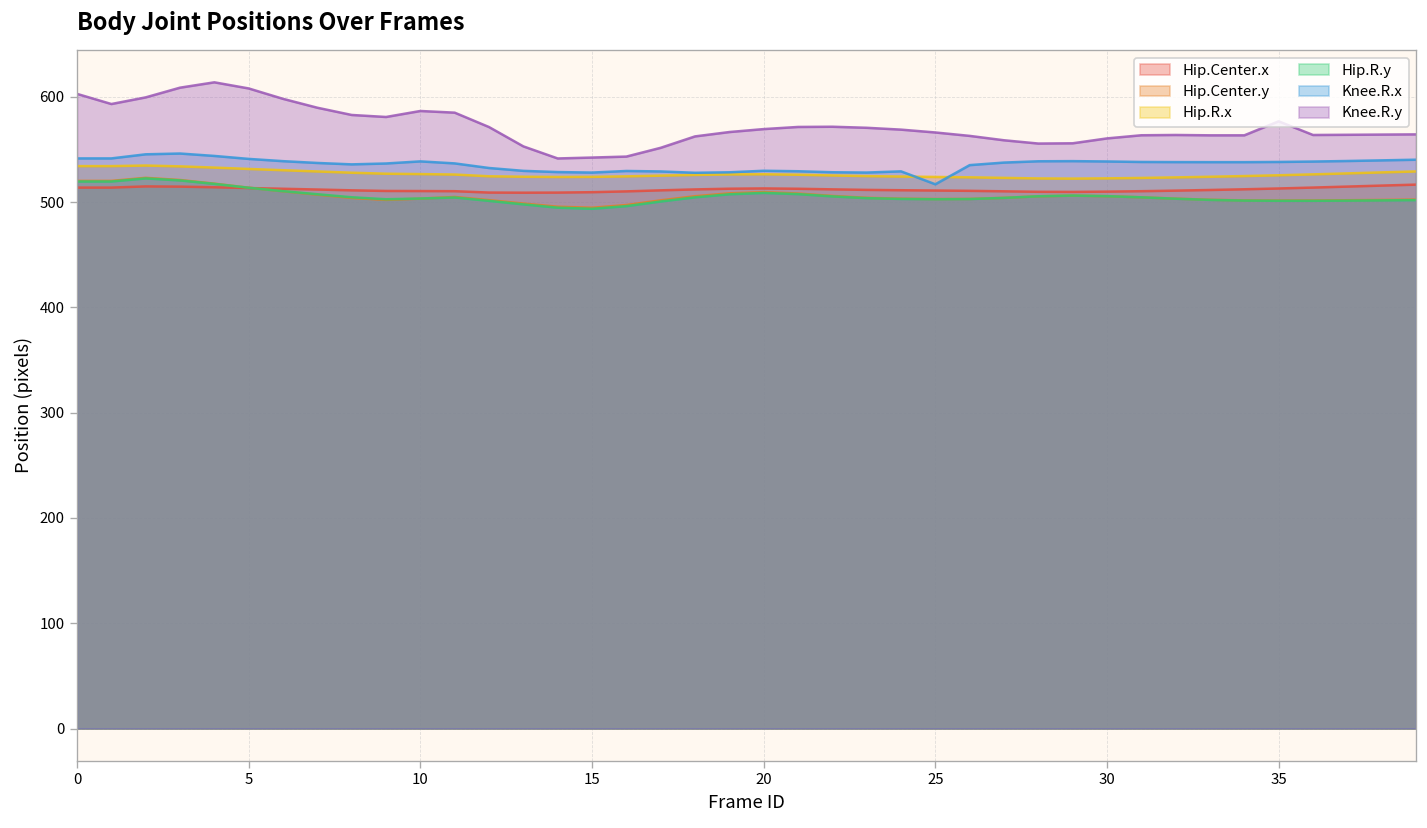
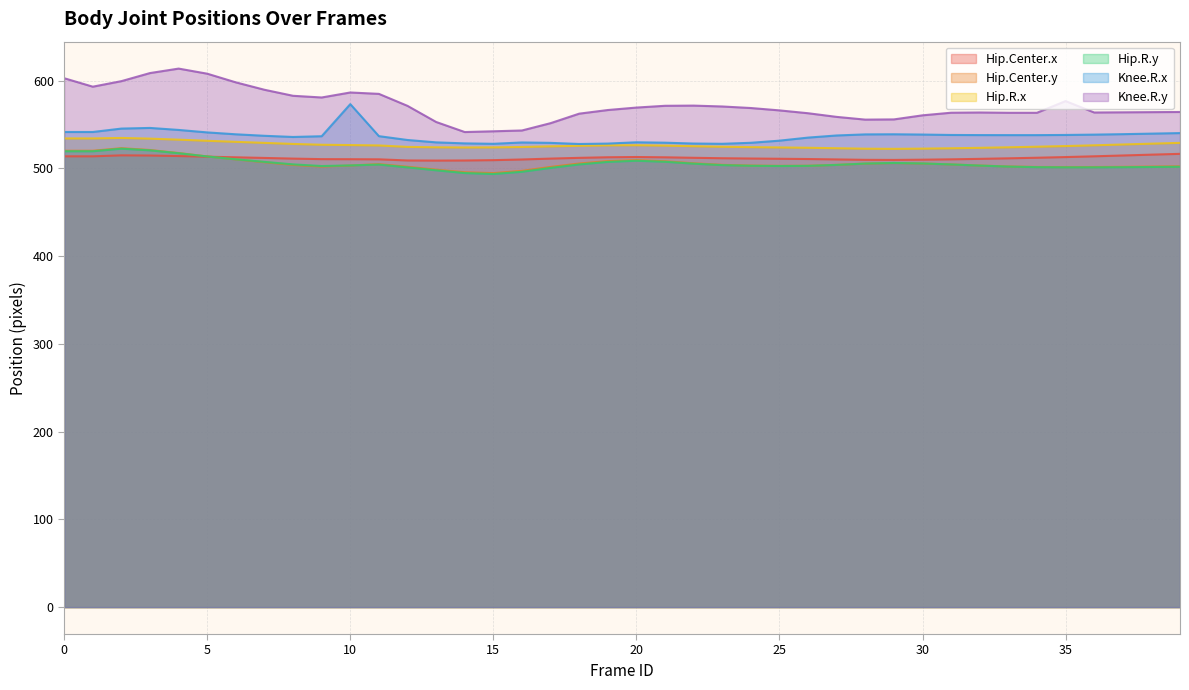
Knee.R.x, 10: 540 -> 570
Knee.R.x, 25: 520 -> 530
